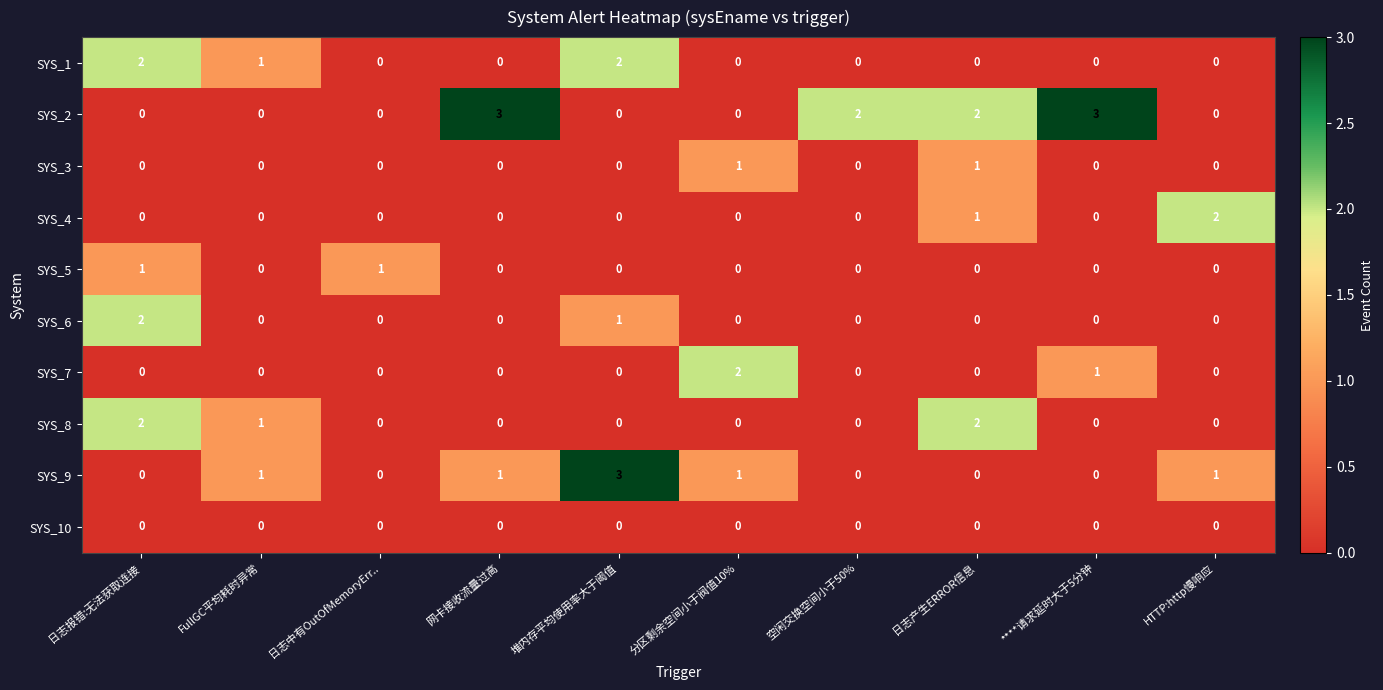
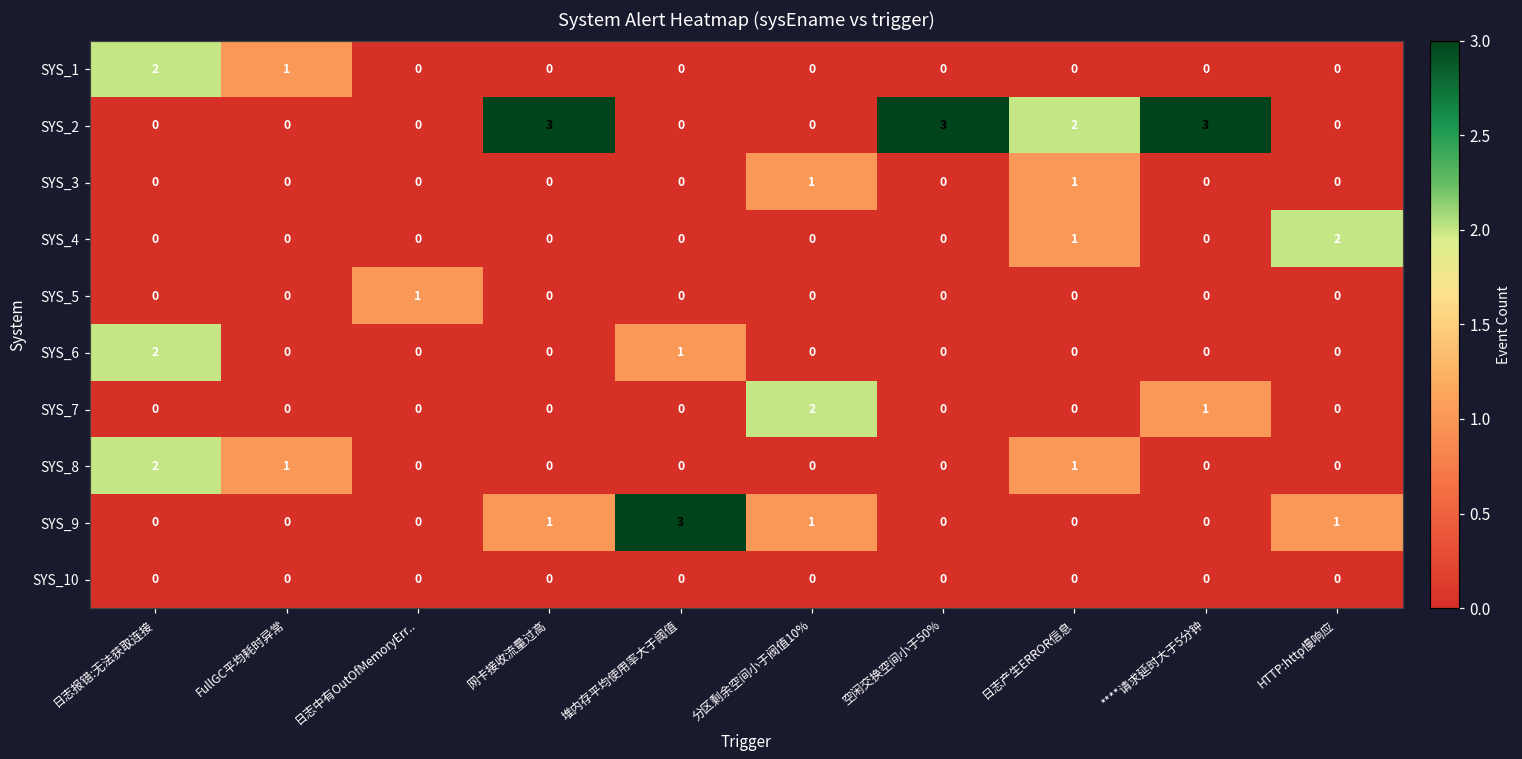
SYS_1, 堆内存平均使用率大于阈值: 2 -> 0
SYS_2, 空闲交换空间小于50%: 2 -> 3
SYS_5, 日志报错:无法获取连接: 1 -> 0
SYS_8, 日志产生ERROR信息: 2 -> 1
SYS_9, FullGC平均耗时异常: 1 -> 0
